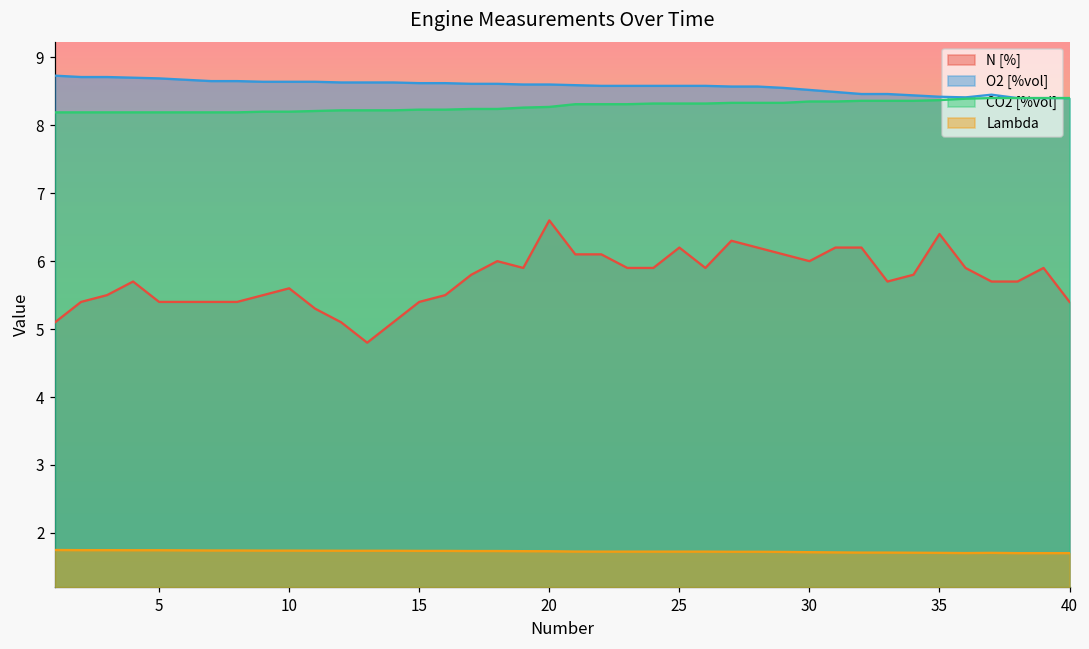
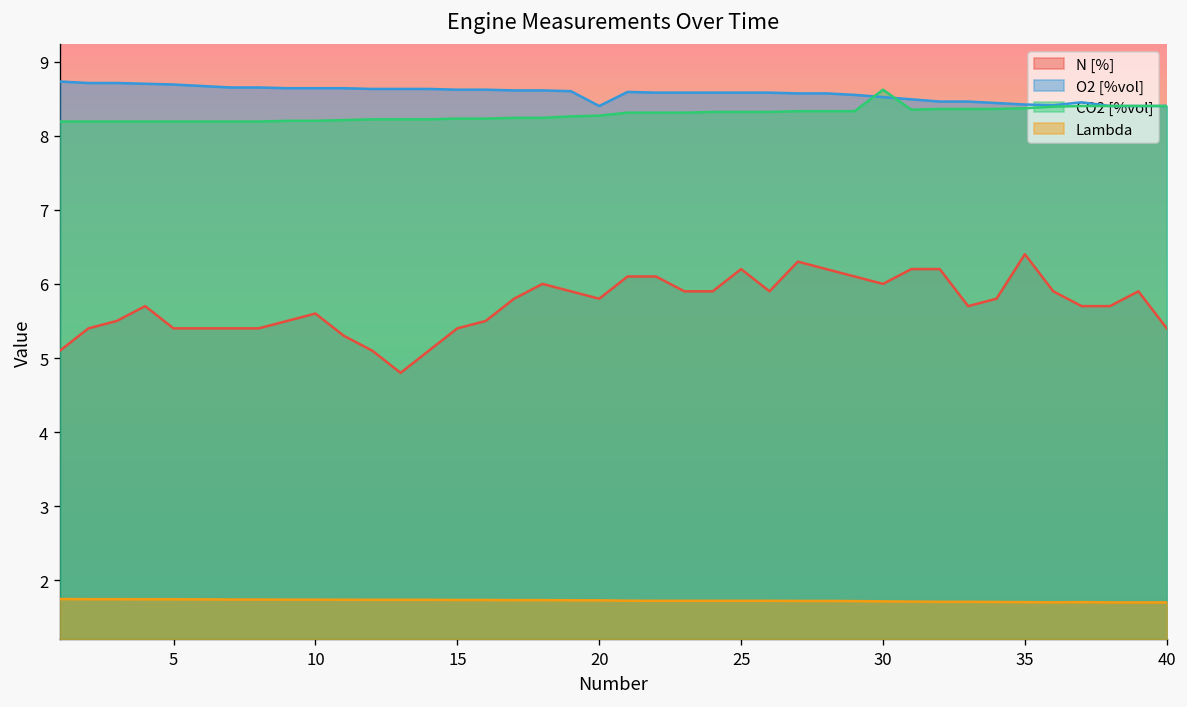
N [%], 20: 6.6 -> 5.8
O2 [%vol], 20: 8.6 -> 8.4
CO2 [%vol], 30: 8.4 -> 8.6
